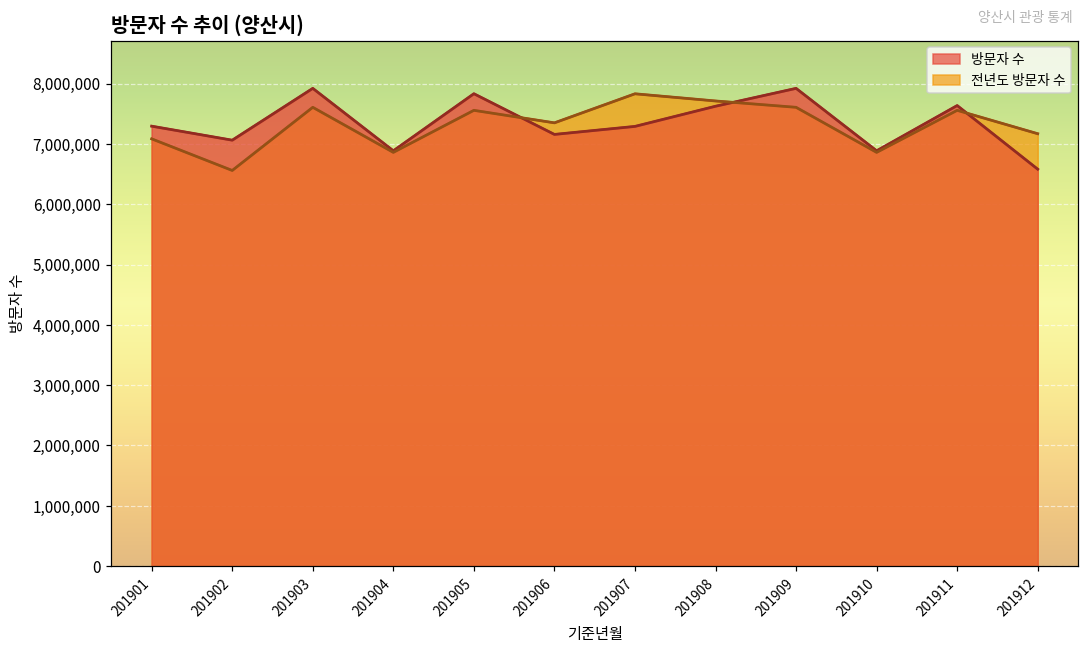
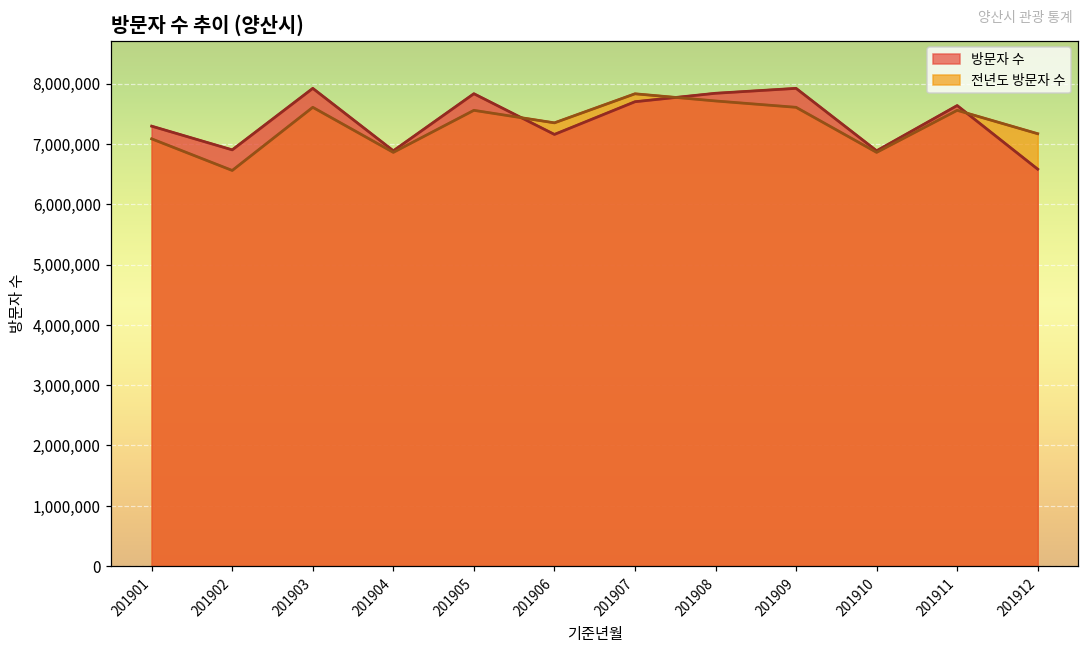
방문자 수, 201902: 7,100,000 -> 6,900,000
방문자 수, 201907: 7,300,000 -> 7,700,000
방문자 수, 201908: 7,600,000 -> 7,800,000
